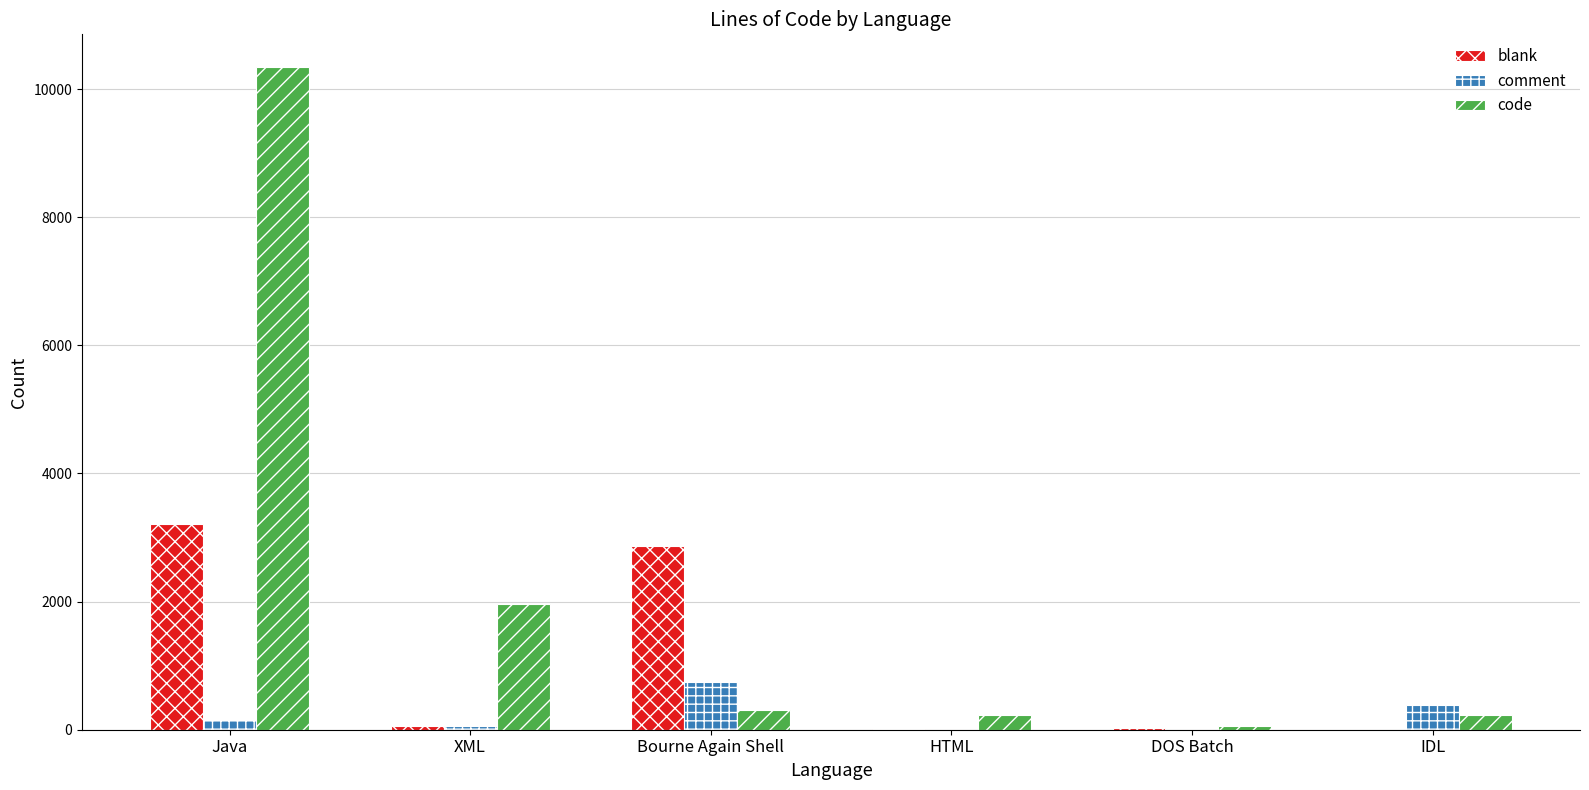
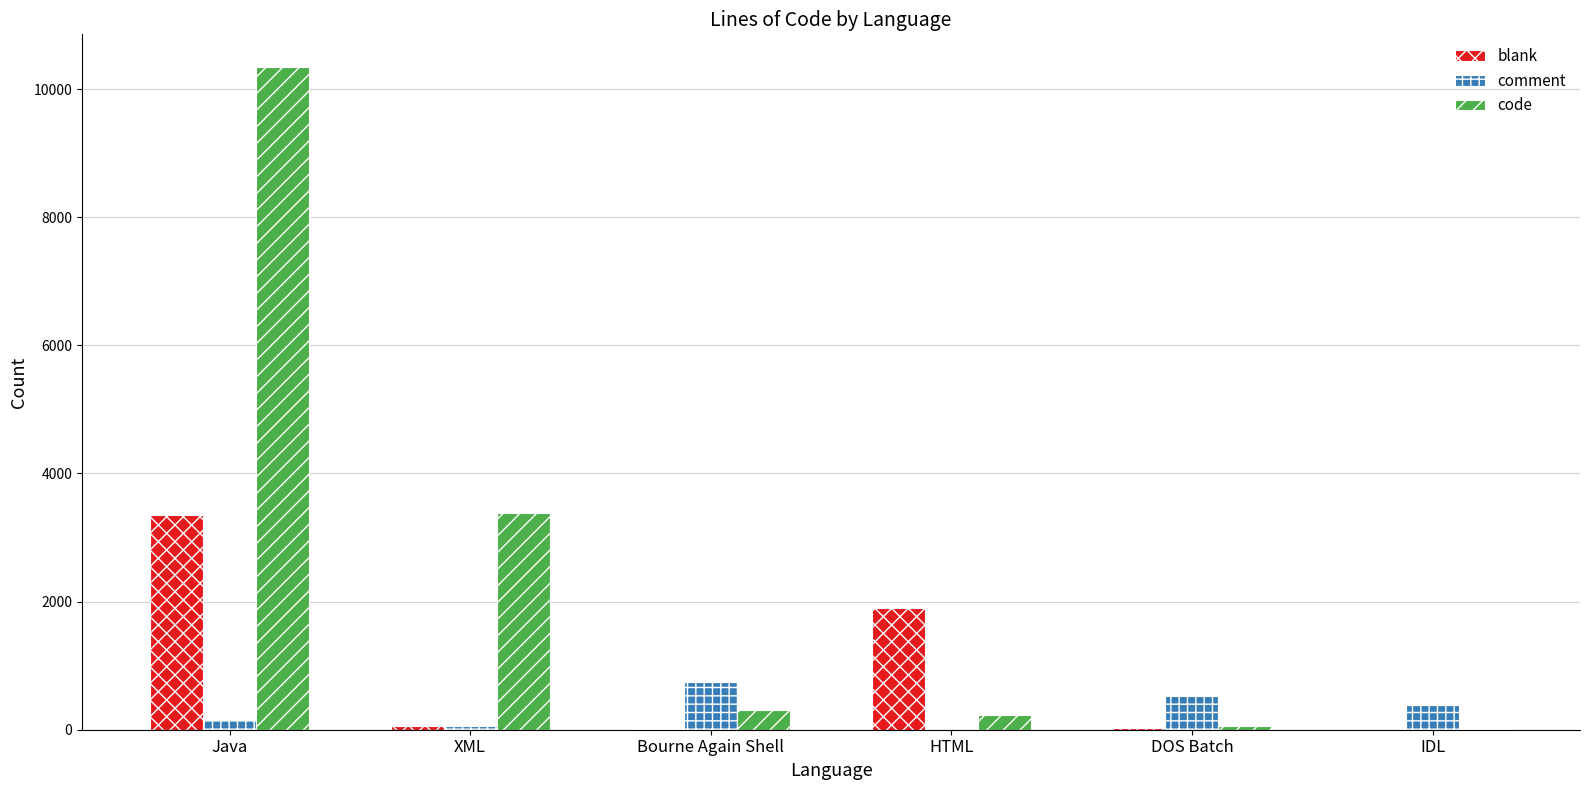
blank, Java: 3200 -> 3400
code, XML: 2000 -> 3400
blank, Bourne Again Shell: 2900 -> 0
blank, HTML: 0 -> 1900
comment, DOS Batch: 0 -> 500
code, IDL: 200 -> 0
